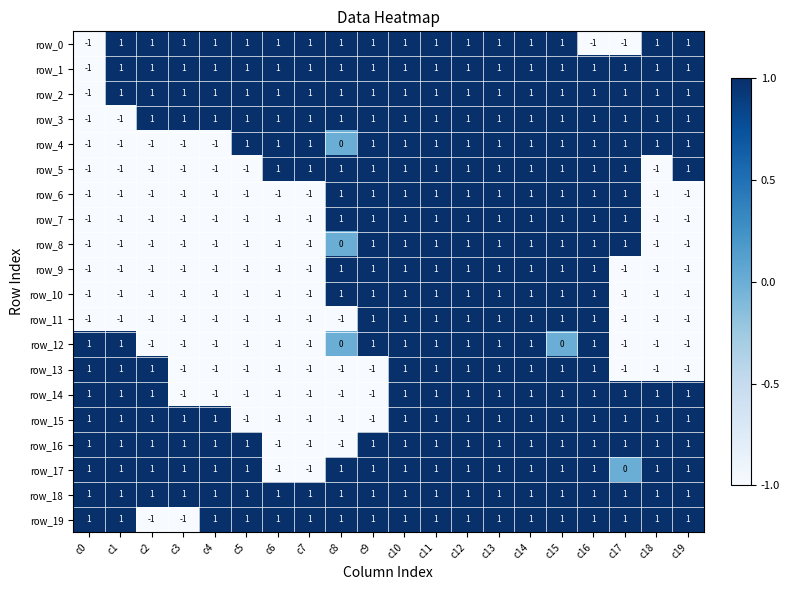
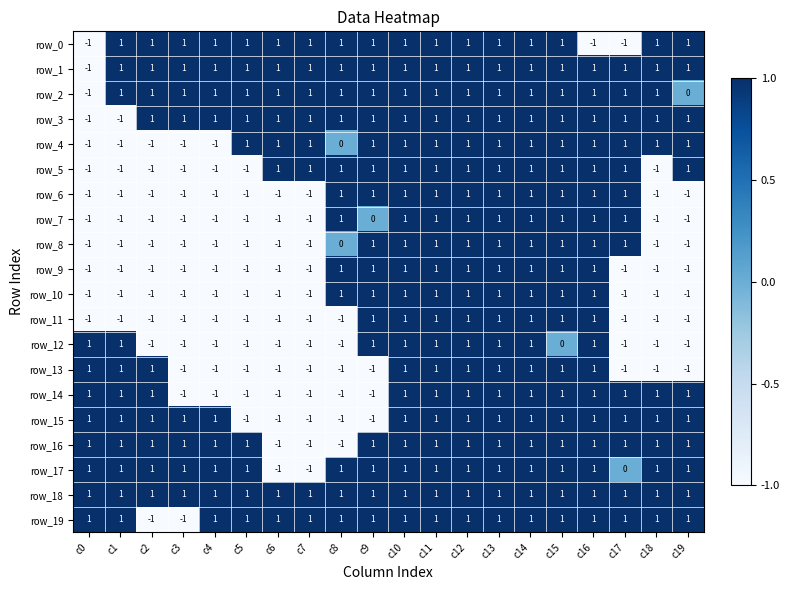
row_2, c19: 1 -> 0
row_7, c9: 1 -> 0
row_12, c8: 0 -> -1
